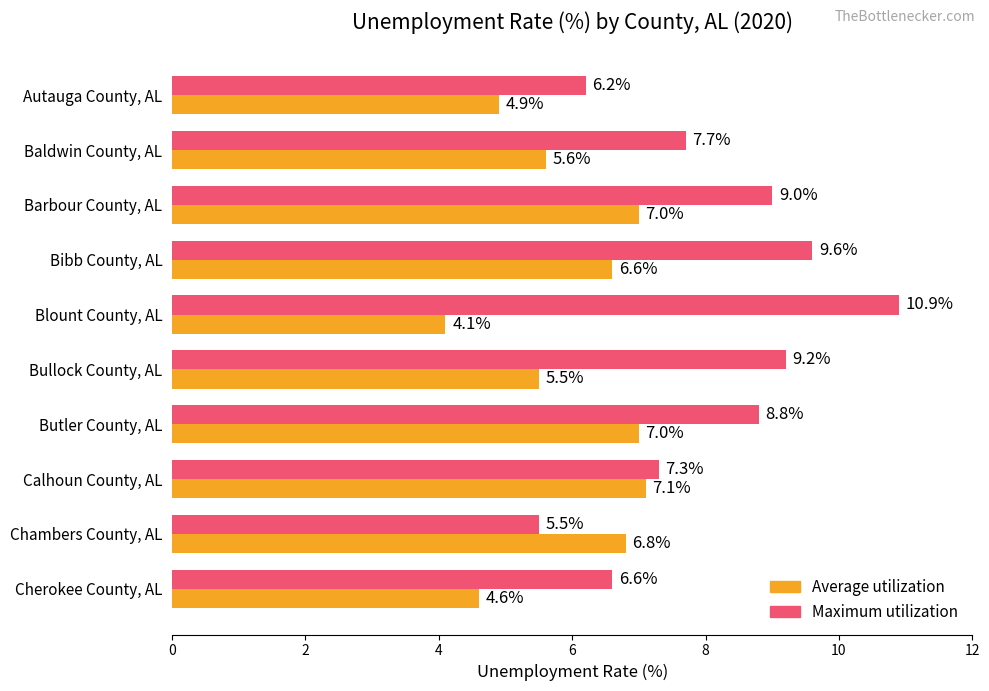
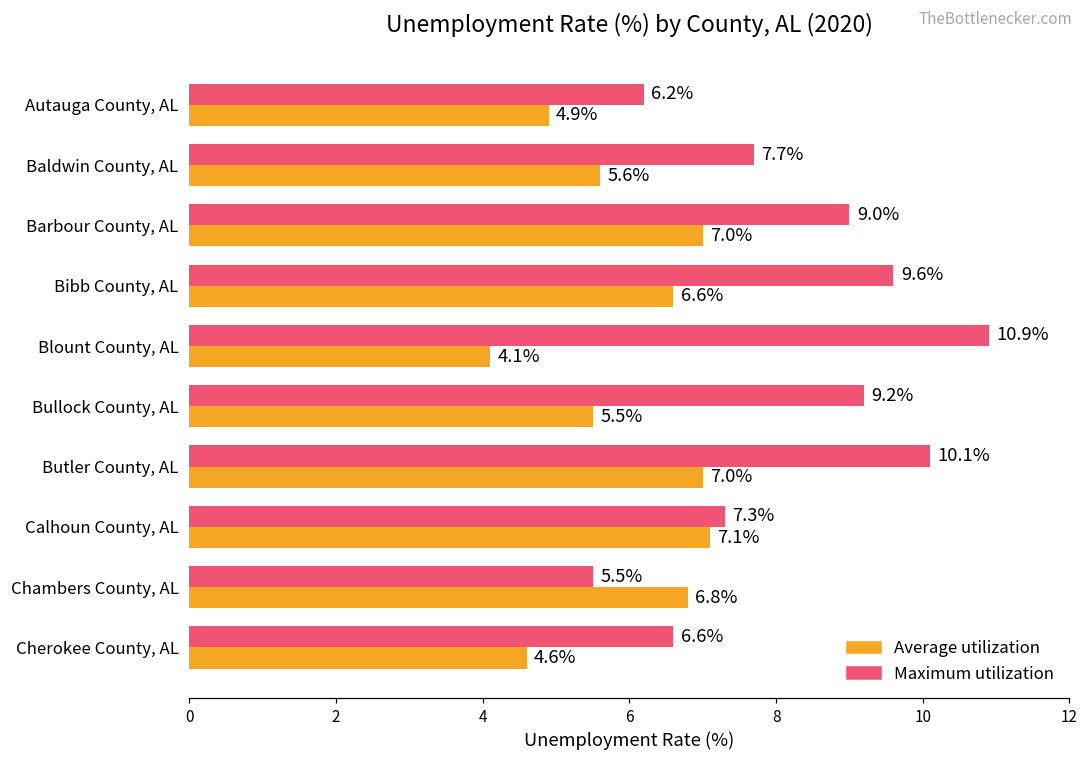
Maximum utilization, Butler County, AL: 8.8% -> 10.1%
